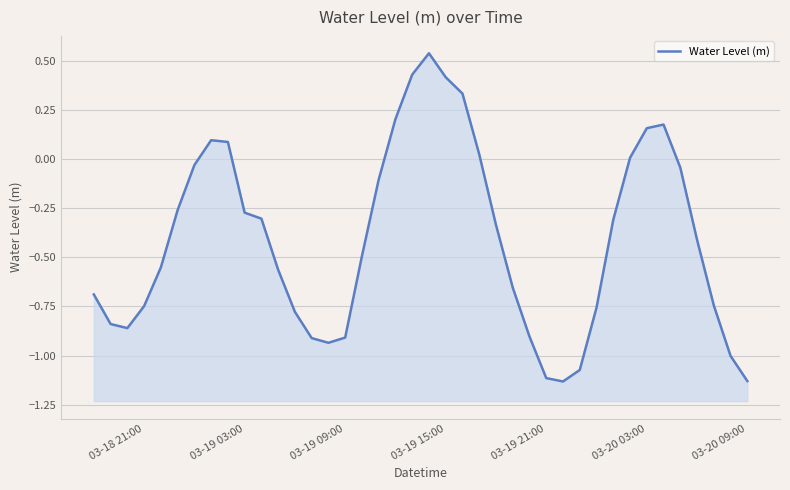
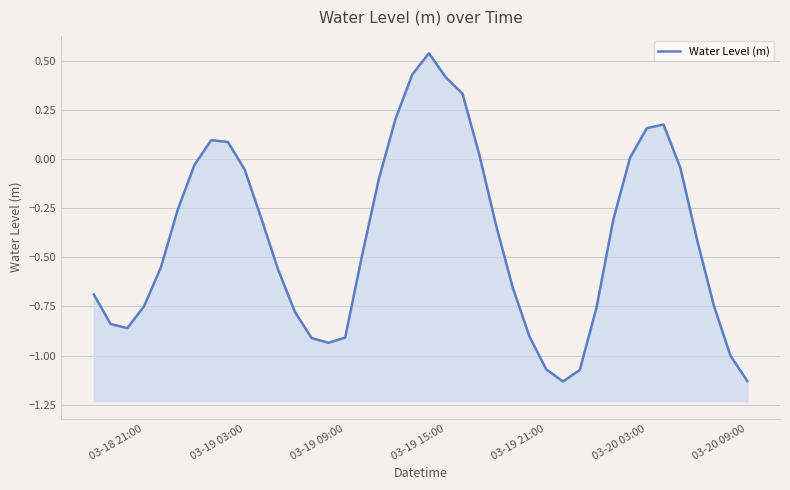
03-19 03:00: -0.27 -> -0.05
03-19 21:00: -1.11 -> -1.07
